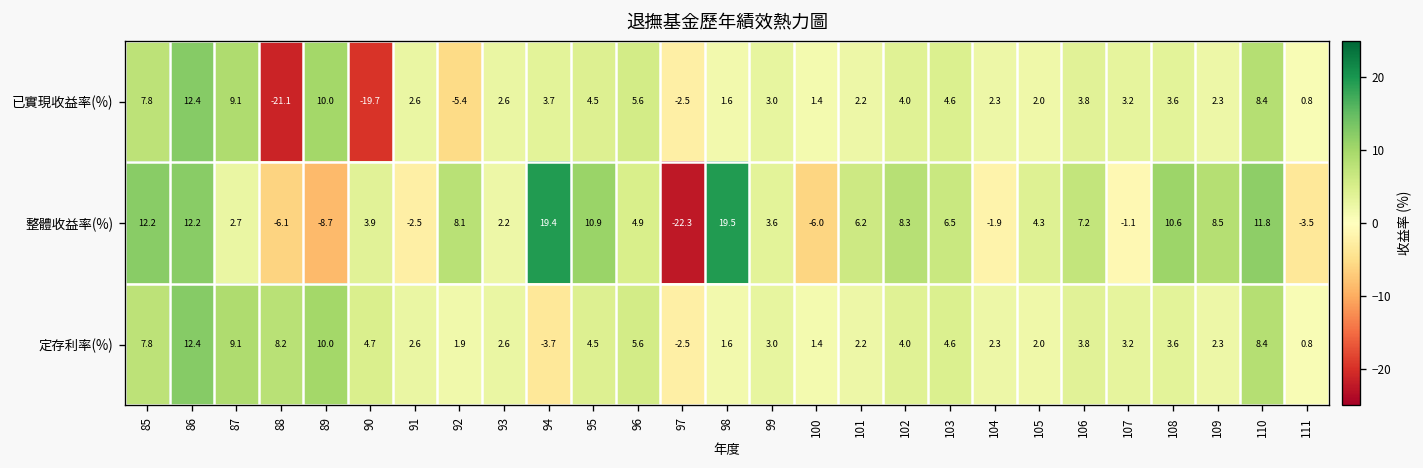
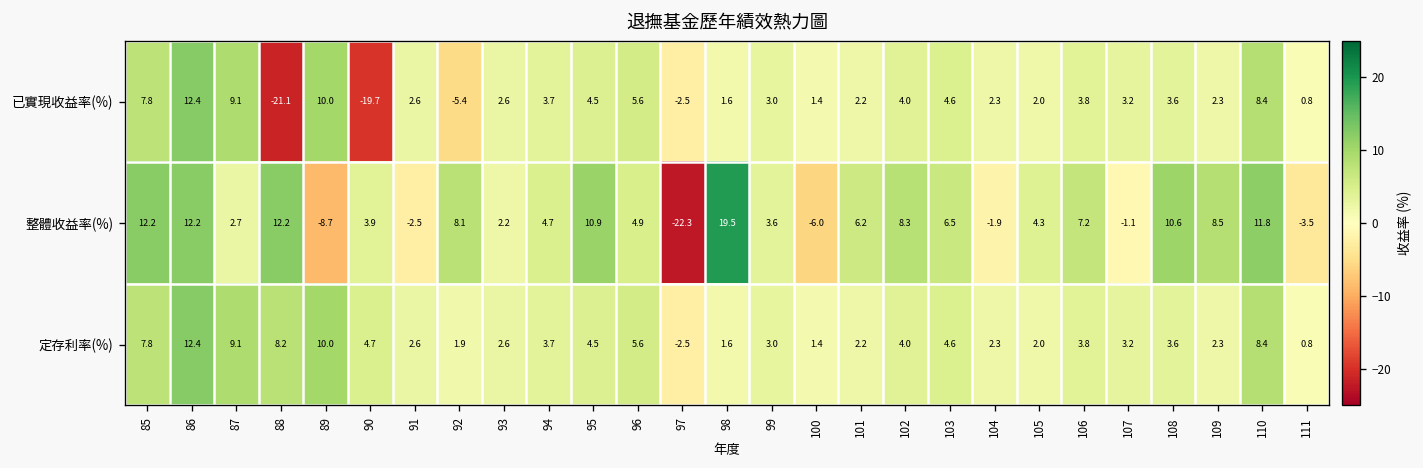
整體收益率(%), 88: -6.1 -> 12.2
整體收益率(%), 94: 19.4 -> 4.7
定存利率(%), 94: -3.7 -> 3.7
